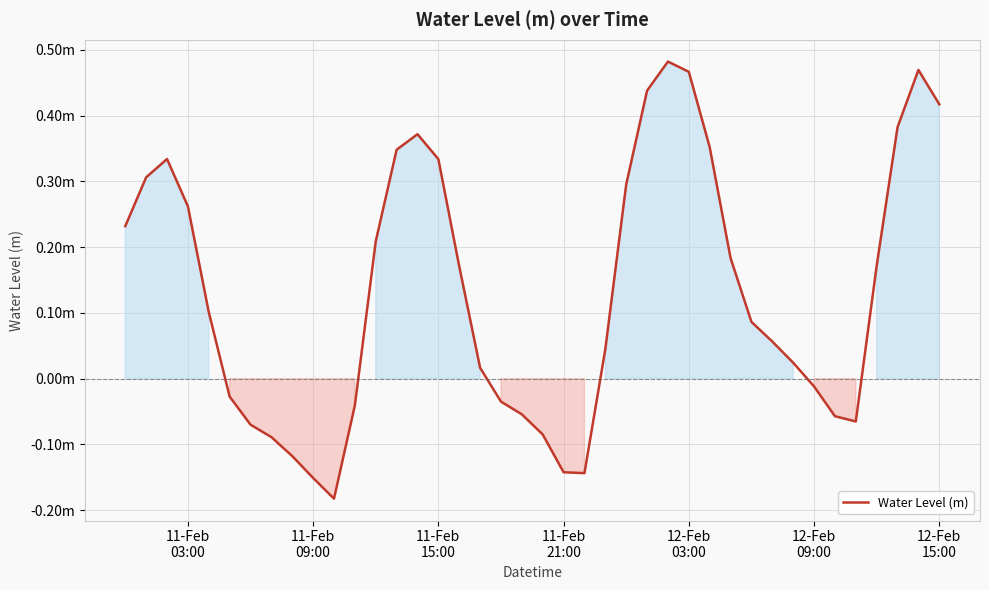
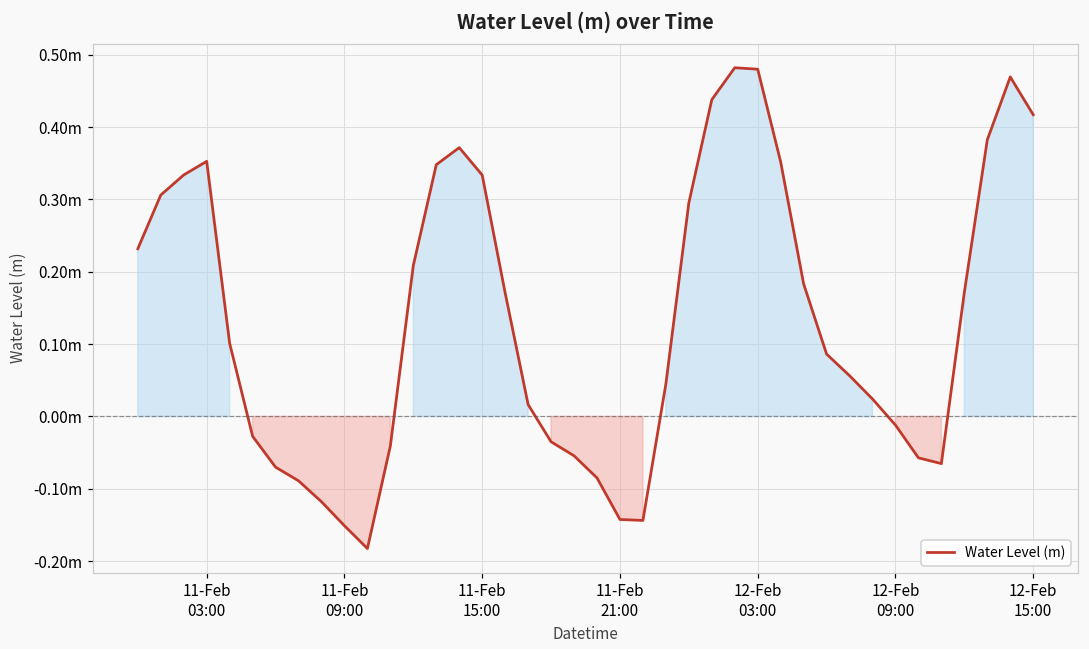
11-Feb 03:00: 0.26m -> 0.35m
12-Feb 03:00: 0.47m -> 0.48m
